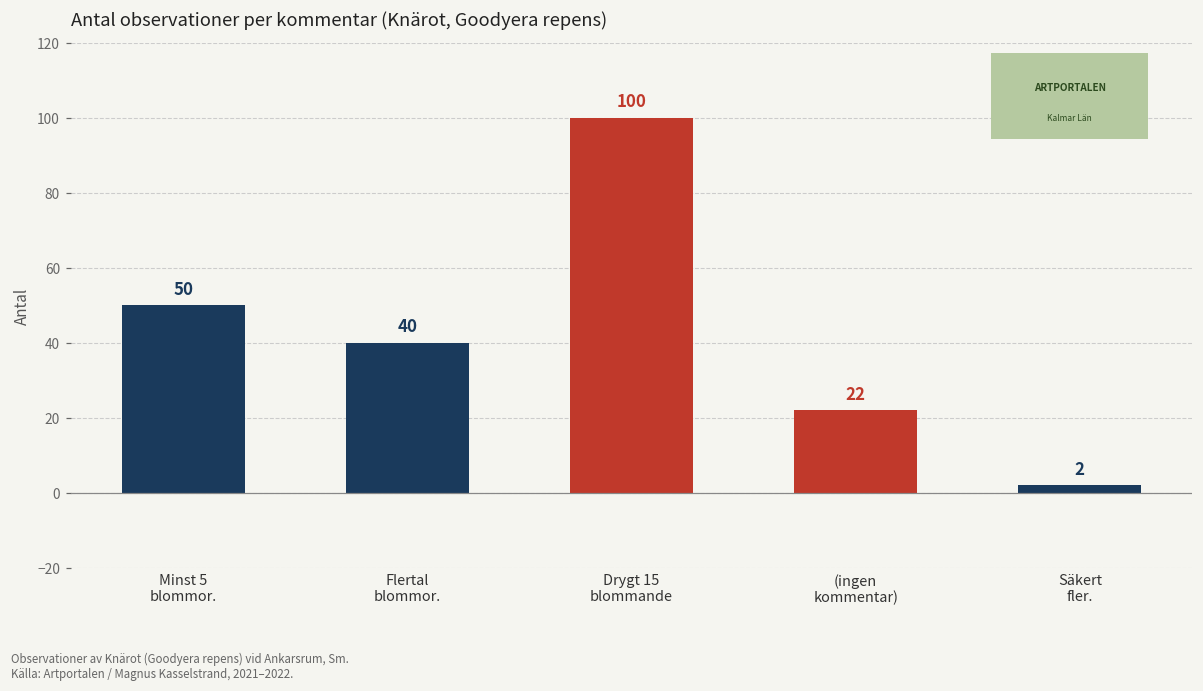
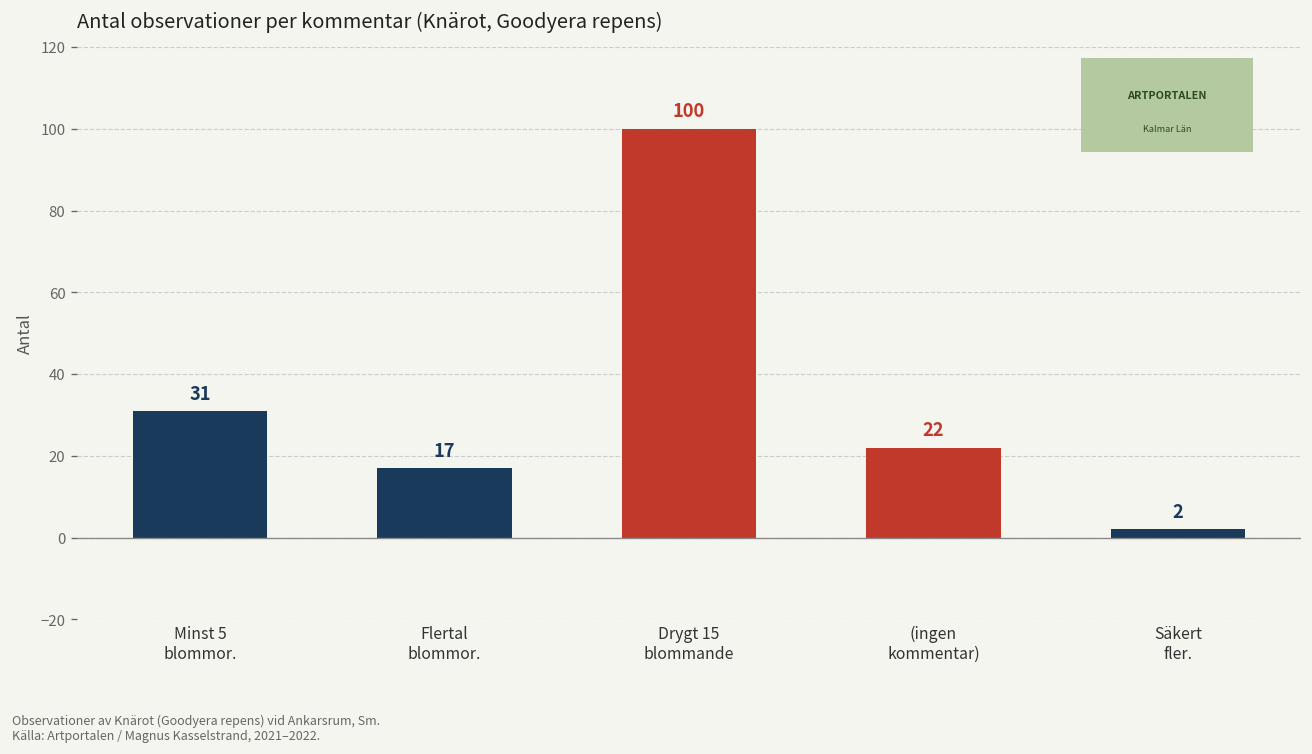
Minst 5 blommor.: 50 -> 31
Flertal blommor.: 40 -> 17
